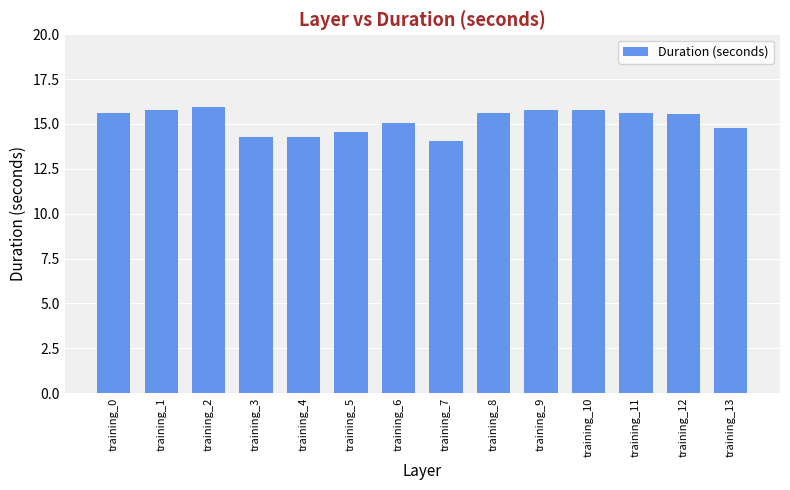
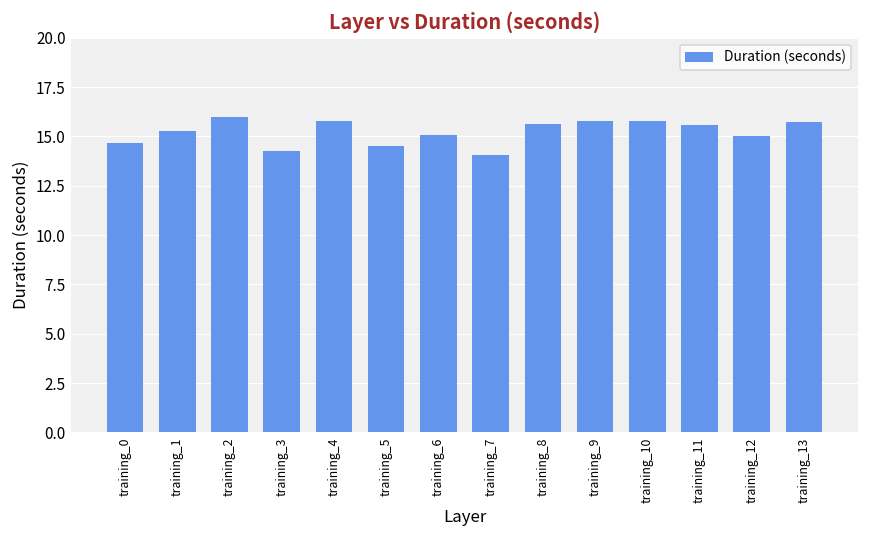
training_0: 15.6 -> 14.6
training_1: 15.8 -> 15.3
training_4: 14.3 -> 15.8
training_12: 15.6 -> 15.0
training_13: 14.8 -> 15.7
